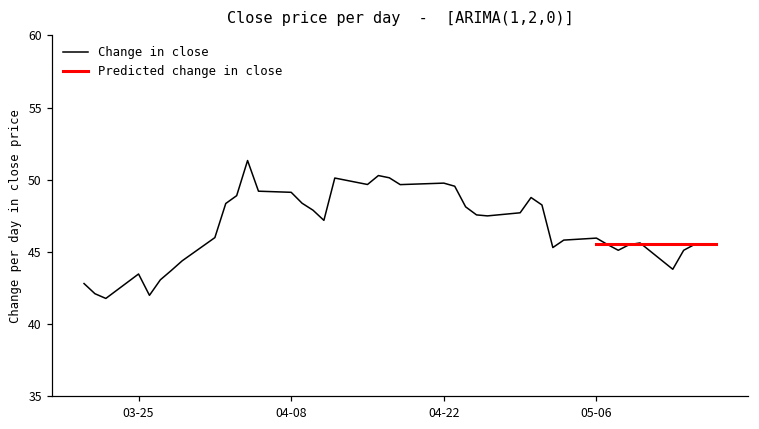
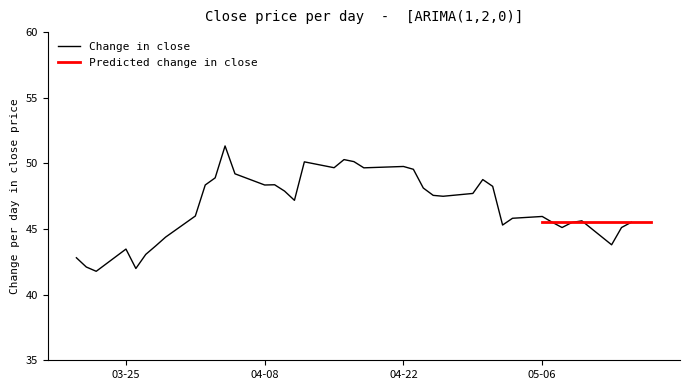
Change in close, 04-08: 49.1 -> 48.4
